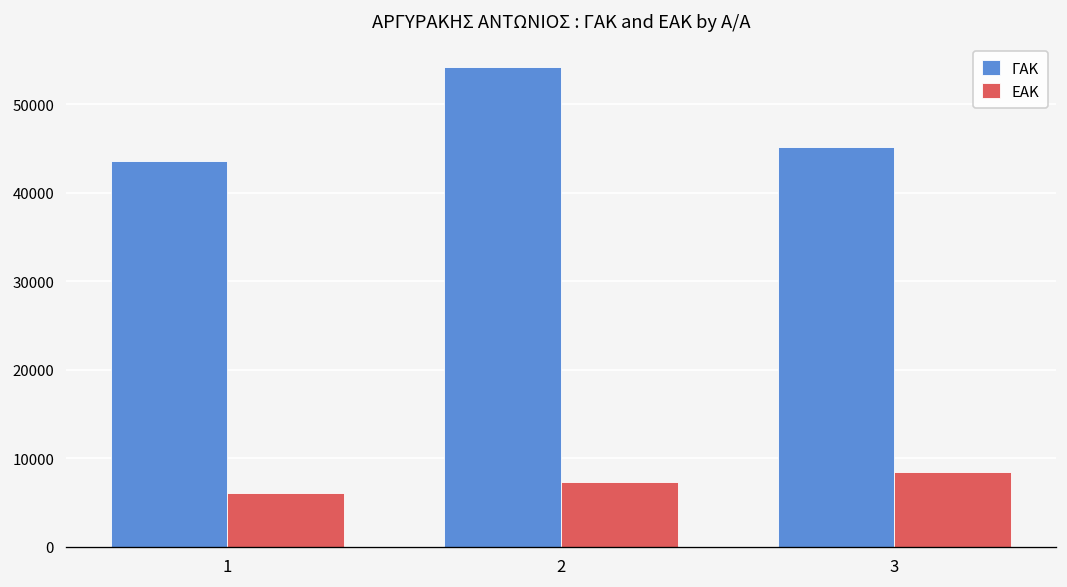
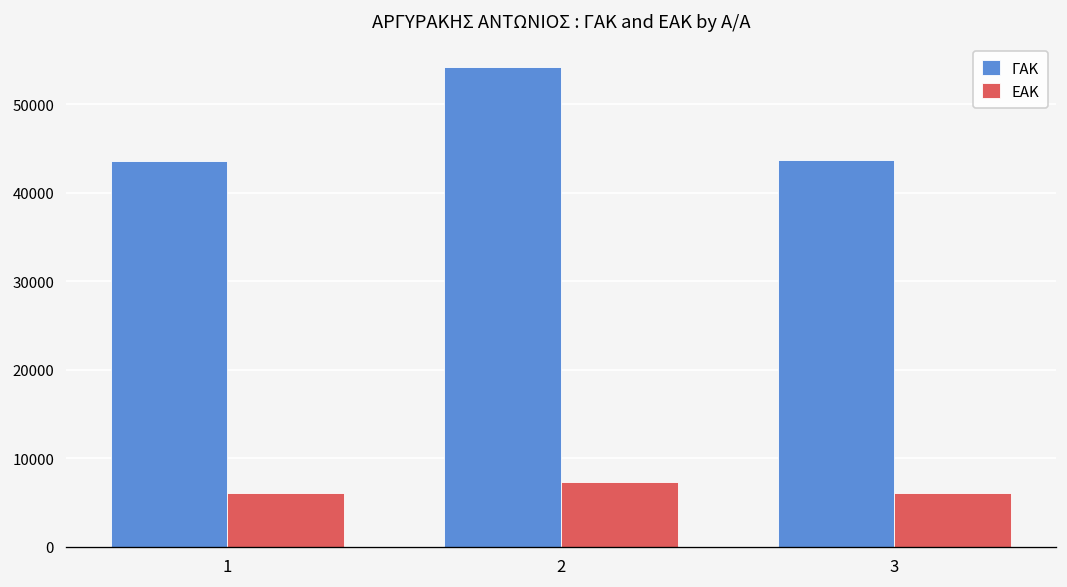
ΓΑΚ, 3: 45000 -> 44000
ΕΑΚ, 3: 8000 -> 6000
